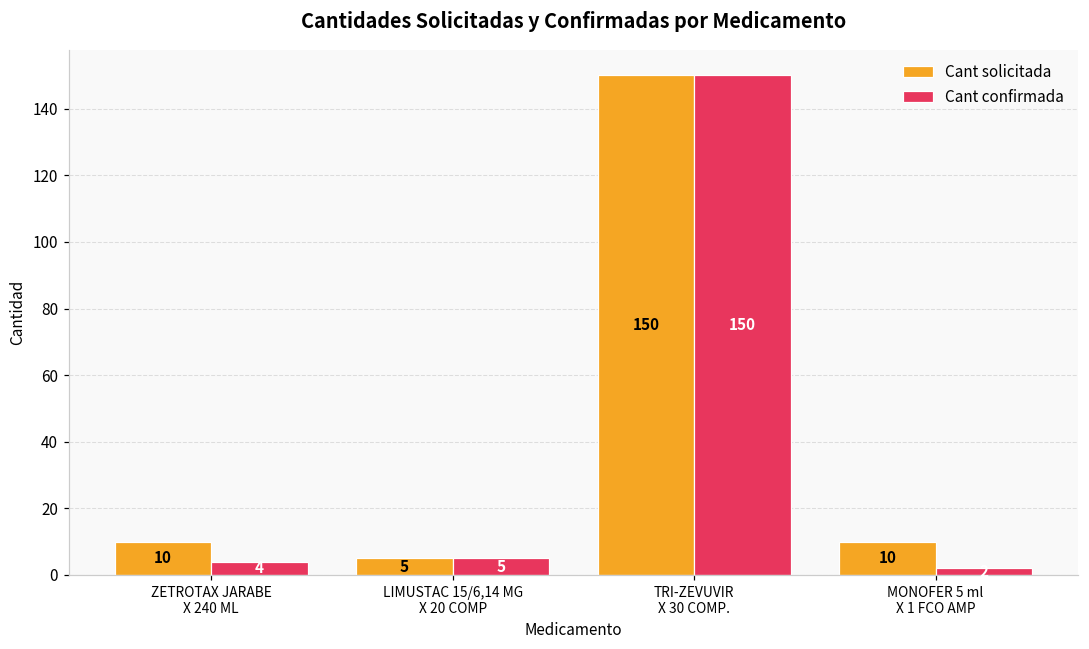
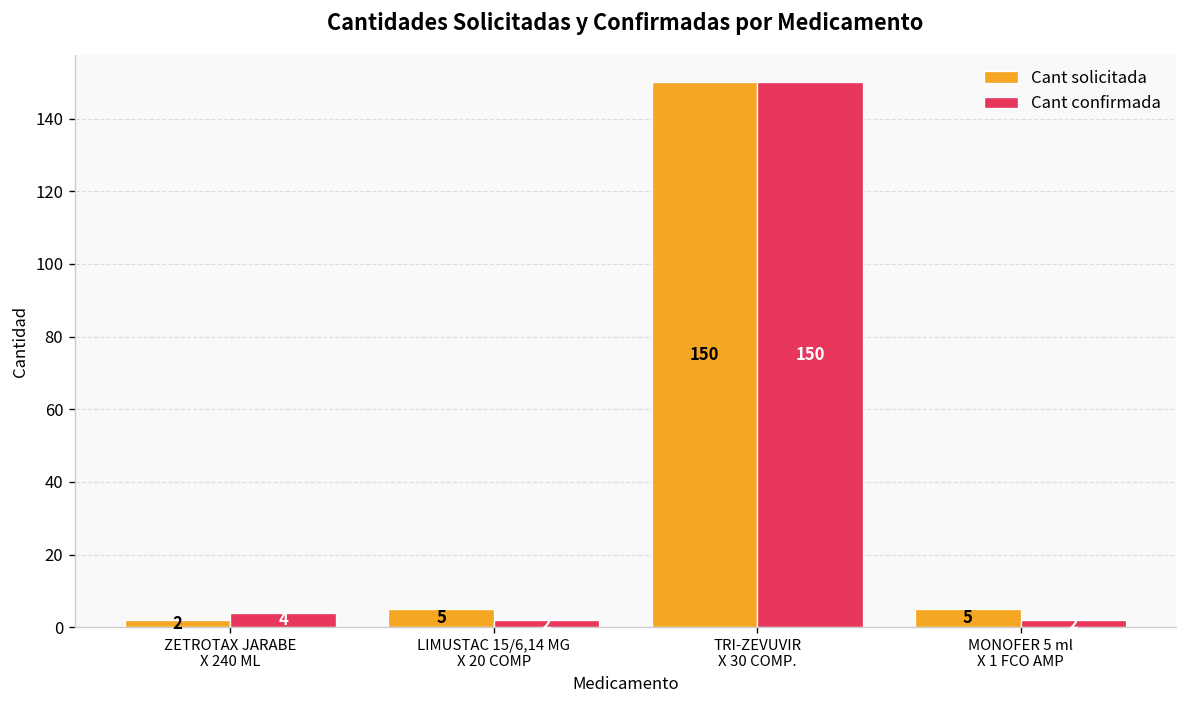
Cant solicitada, ZETROTAX JARABE X 240 ML: 10 -> 2
Cant confirmada, LIMUSTAC 15/6,14 MG X 20 COMP: 5 -> 2
Cant solicitada, MONOFER 5 ml X 1 FCO AMP: 10 -> 5
